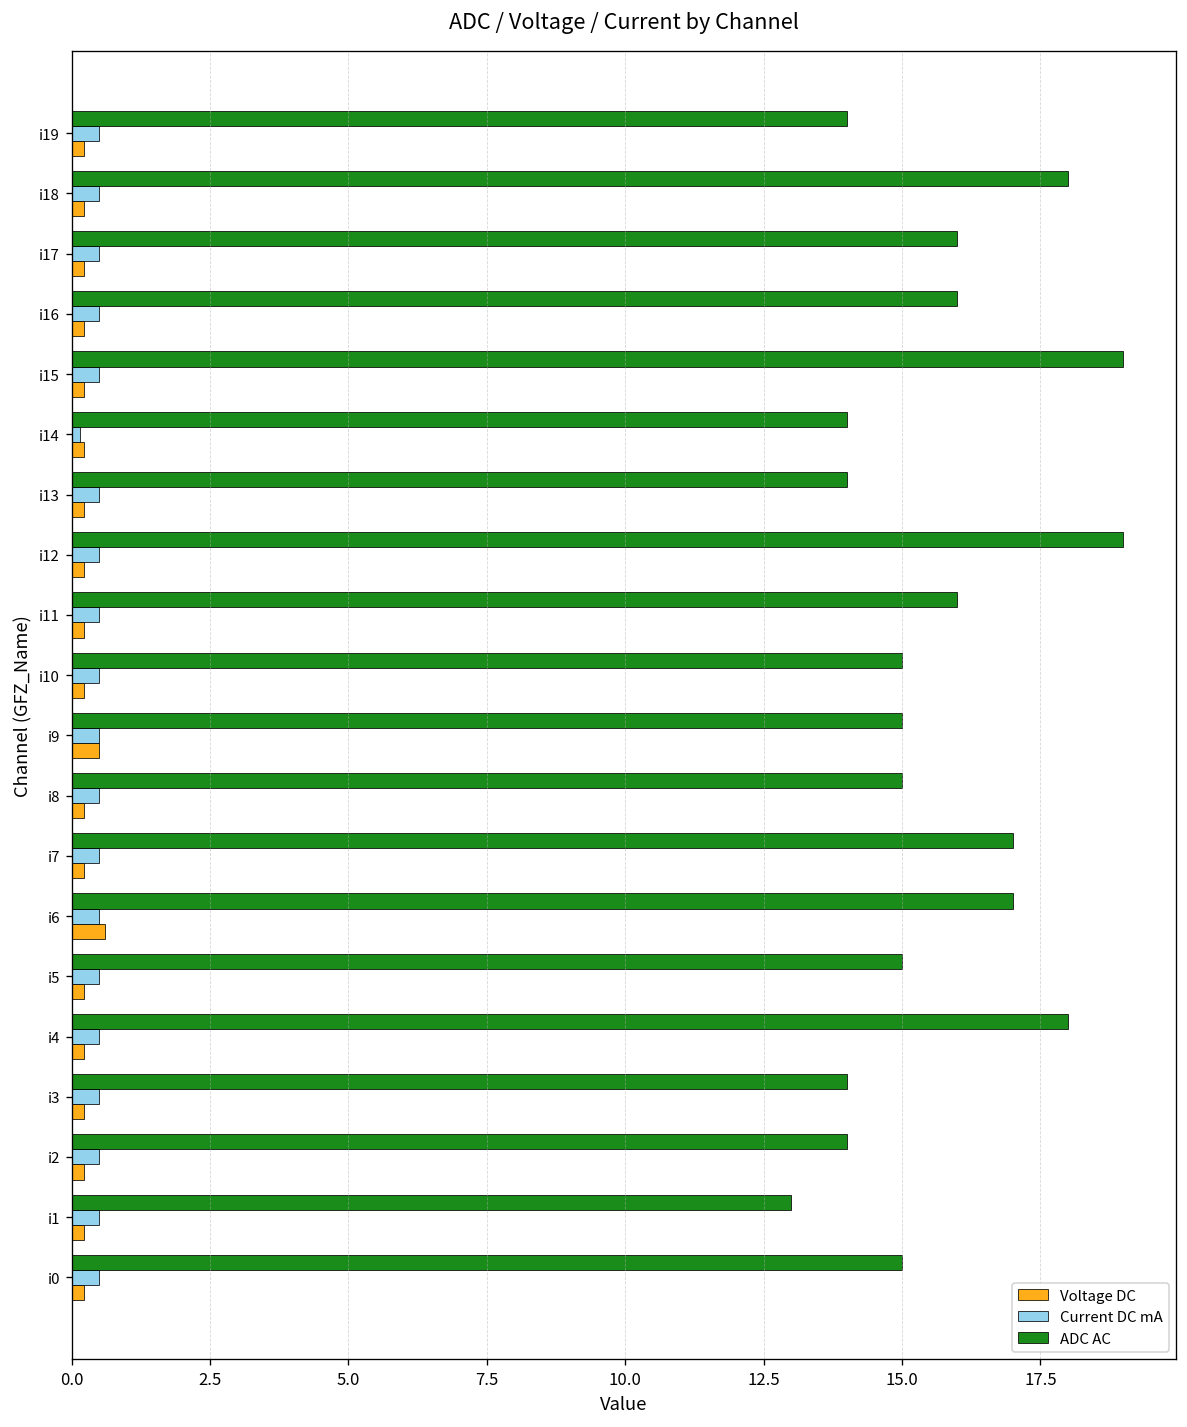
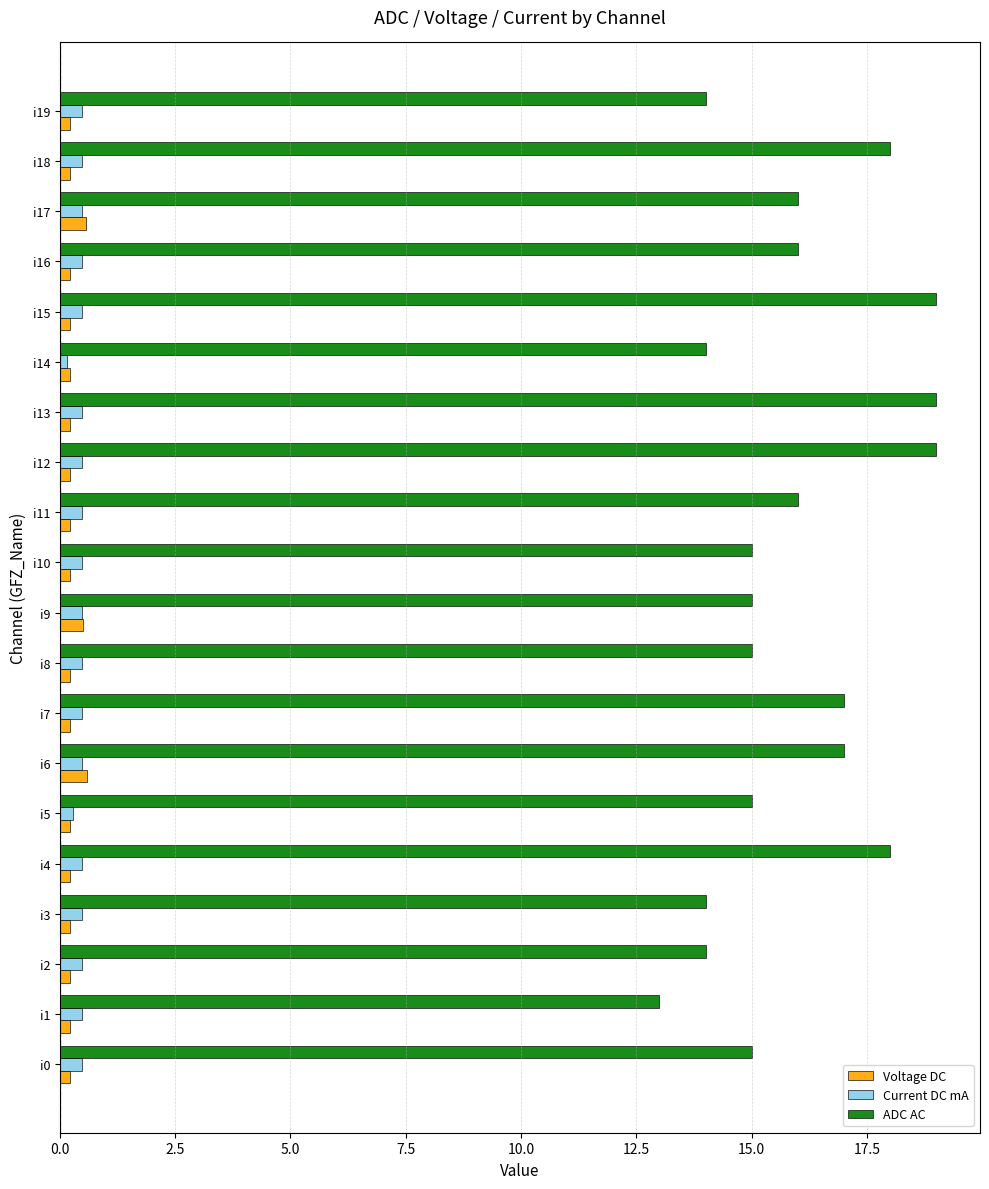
Voltage DC, i17: 0.2 -> 0.6
ADC AC, i13: 14 -> 19
Current DC mA, i5: 0.5 -> 0.3
